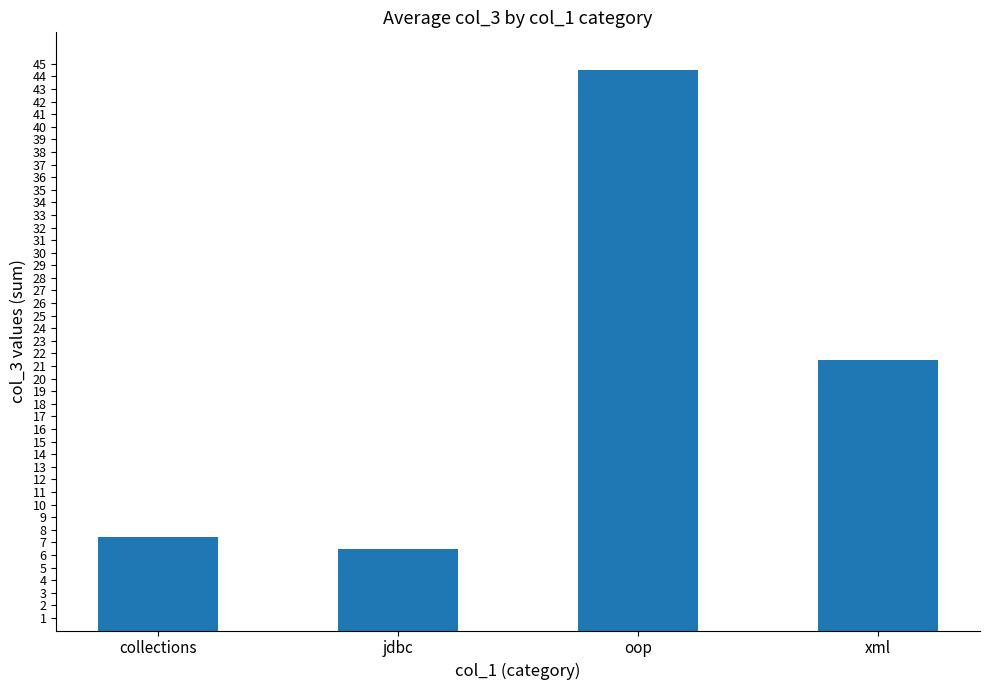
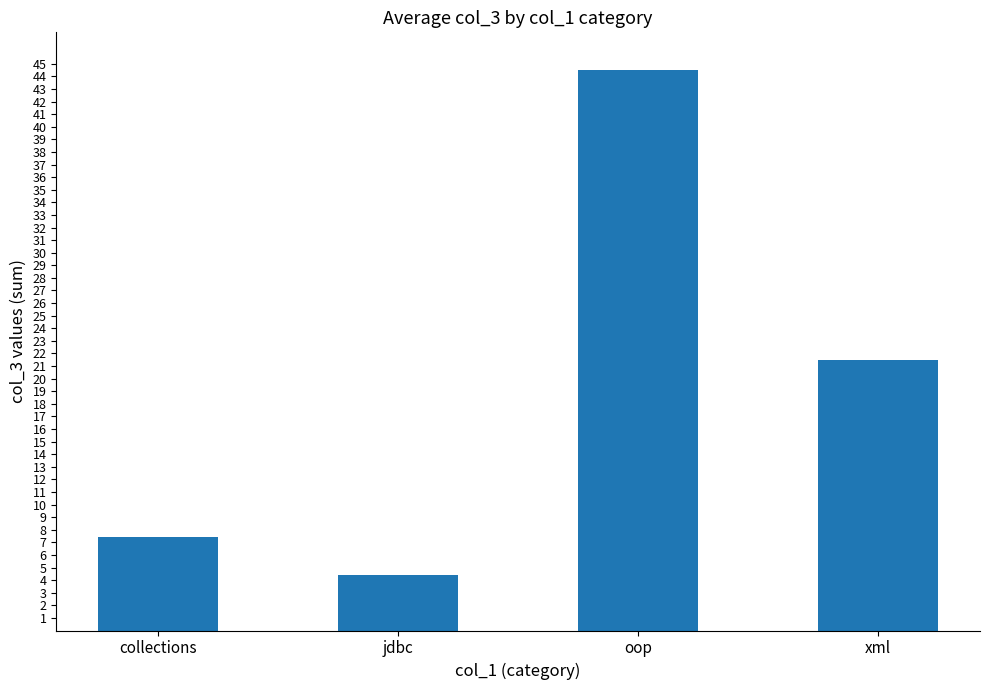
jdbc: 6.5 -> 4.4
